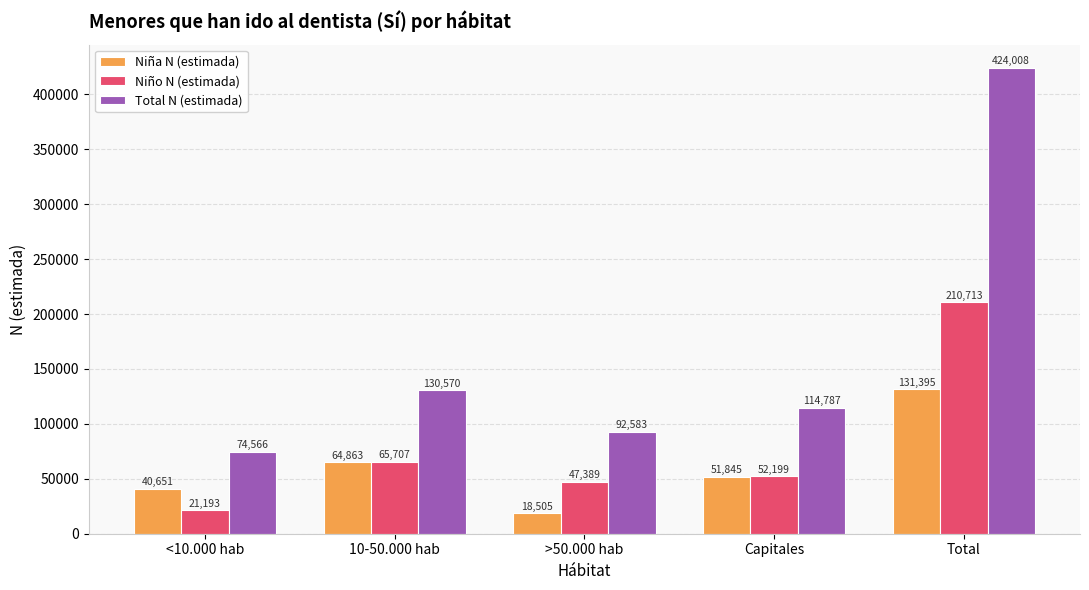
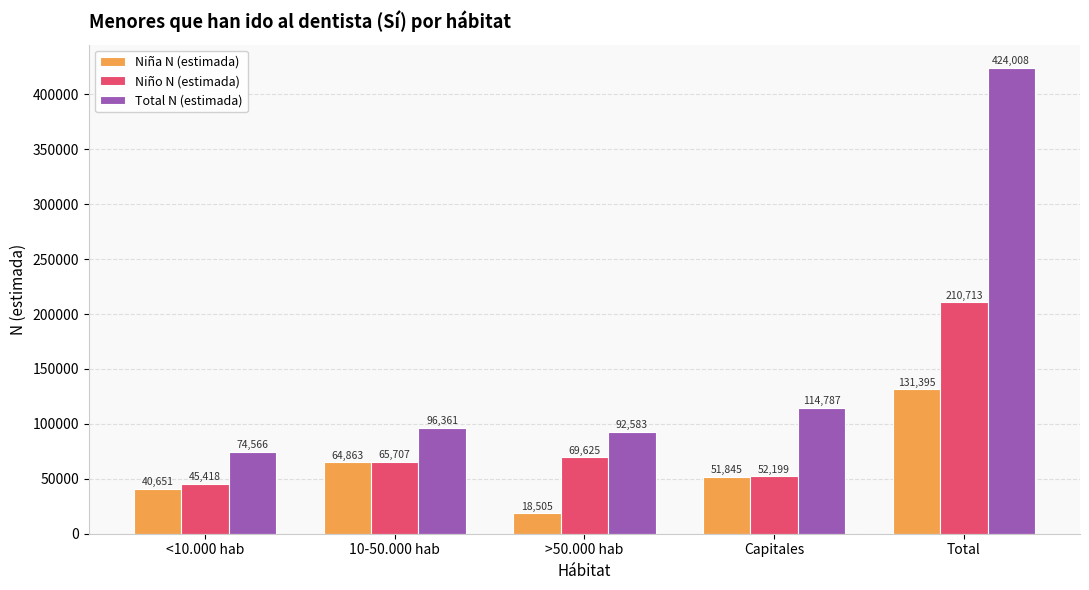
Niño N (estimada), <10.000 hab: 21,193 -> 45,418
Total N (estimada), 10-50.000 hab: 130,570 -> 96,361
Niño N (estimada), >50.000 hab: 47,389 -> 69,625
